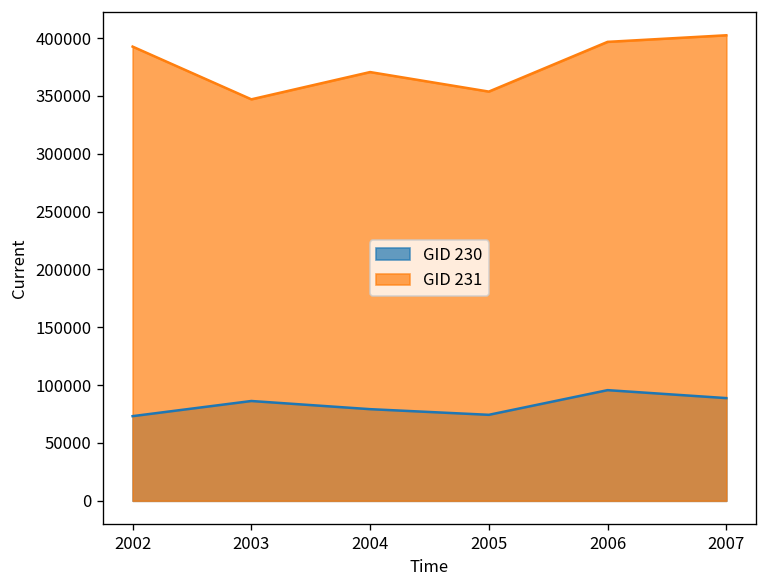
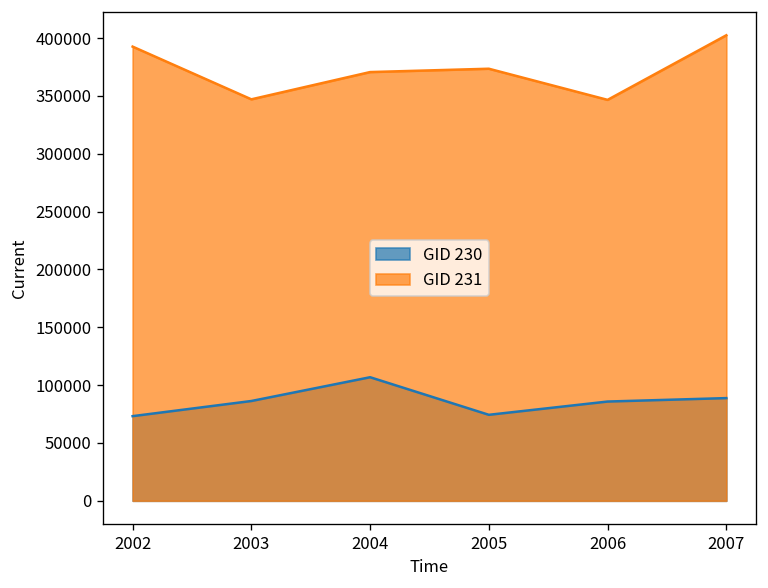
GID 230, 2004: 80000 -> 110000
GID 231, 2005: 350000 -> 370000
GID 230, 2006: 100000 -> 90000
GID 231, 2006: 400000 -> 350000
